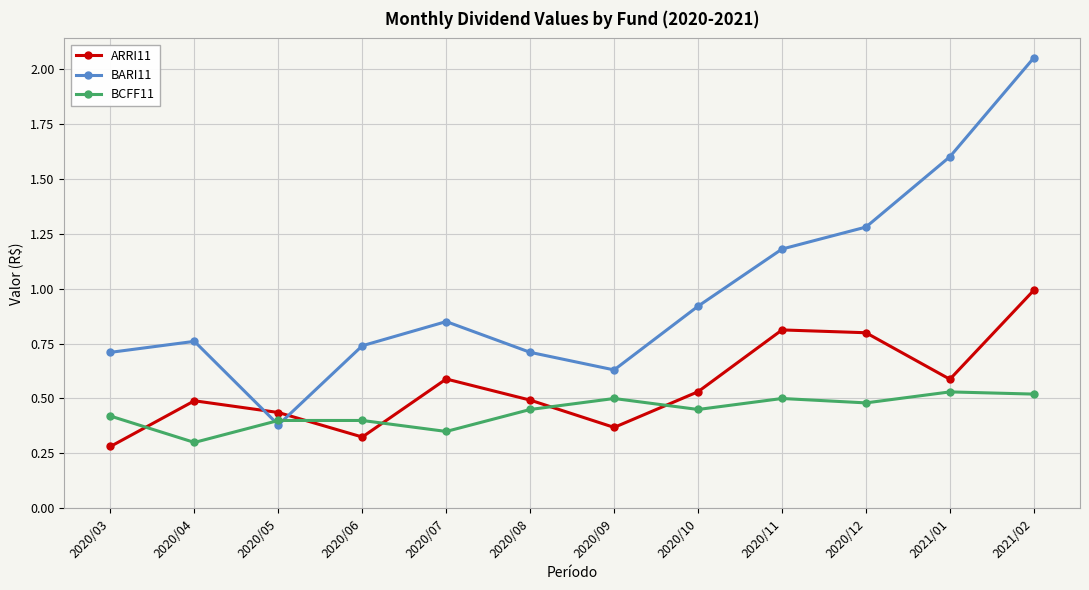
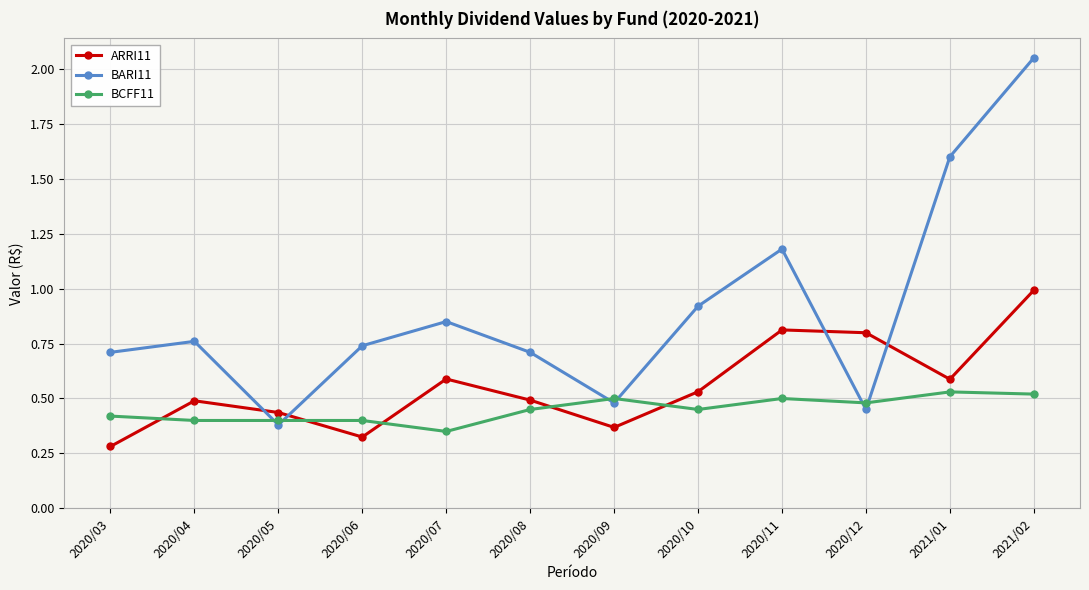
BCFF11, 2020/04: 0.3 -> 0.4
BARI11, 2020/09: 0.63 -> 0.48
BARI11, 2020/12: 1.28 -> 0.45
